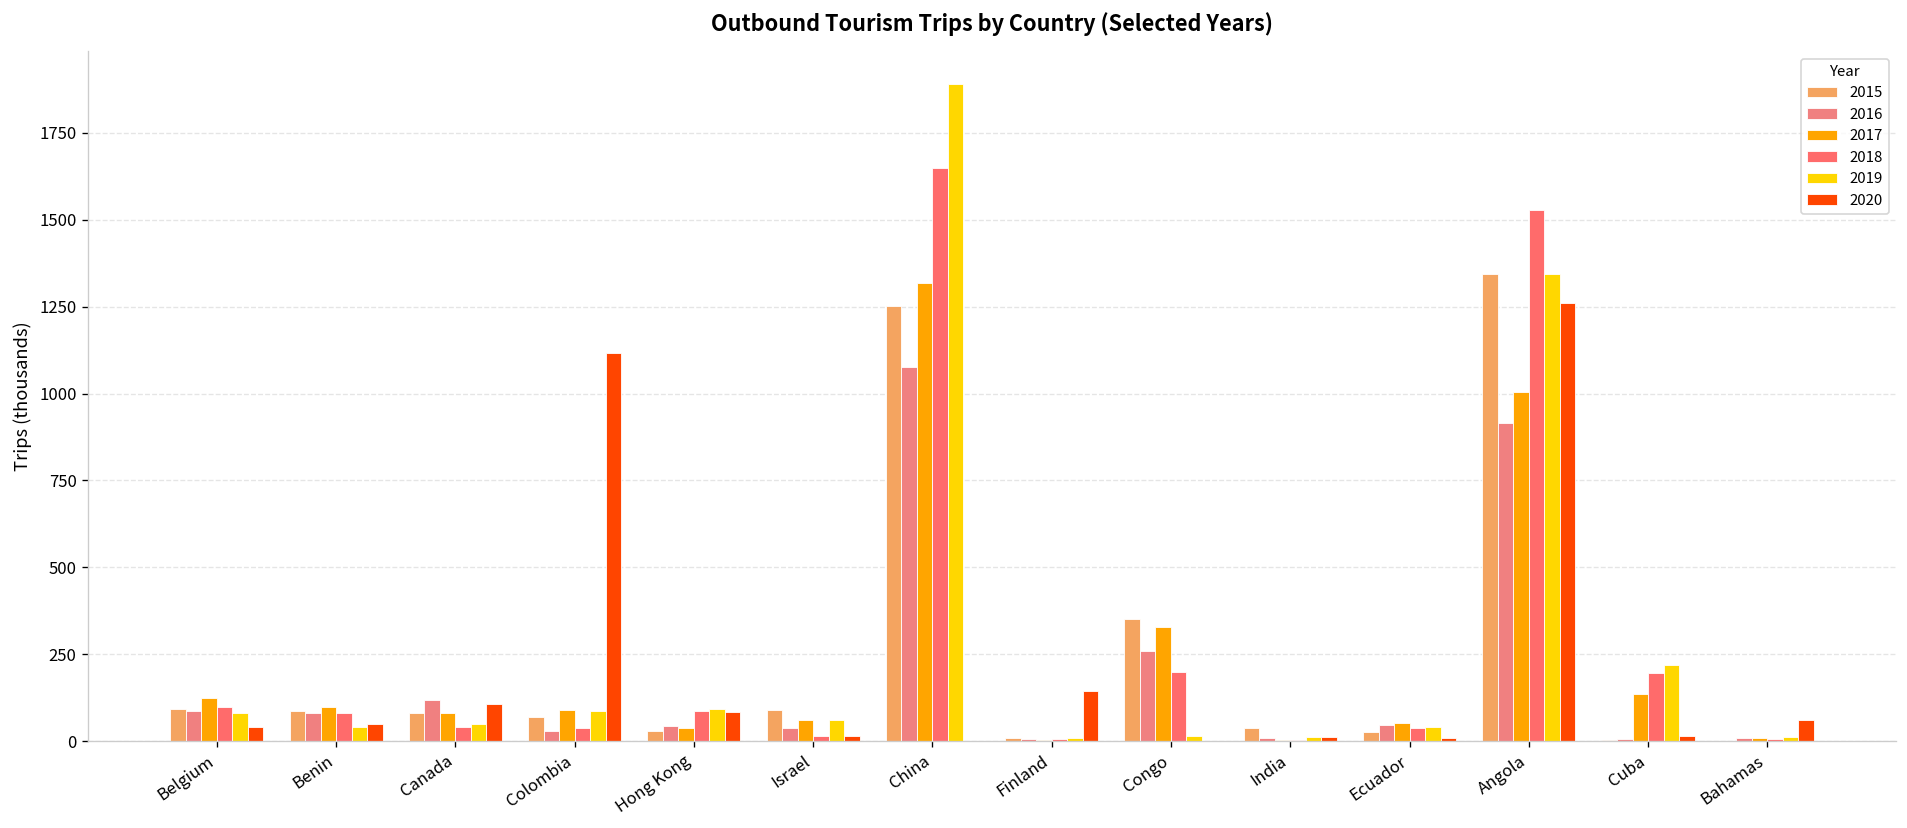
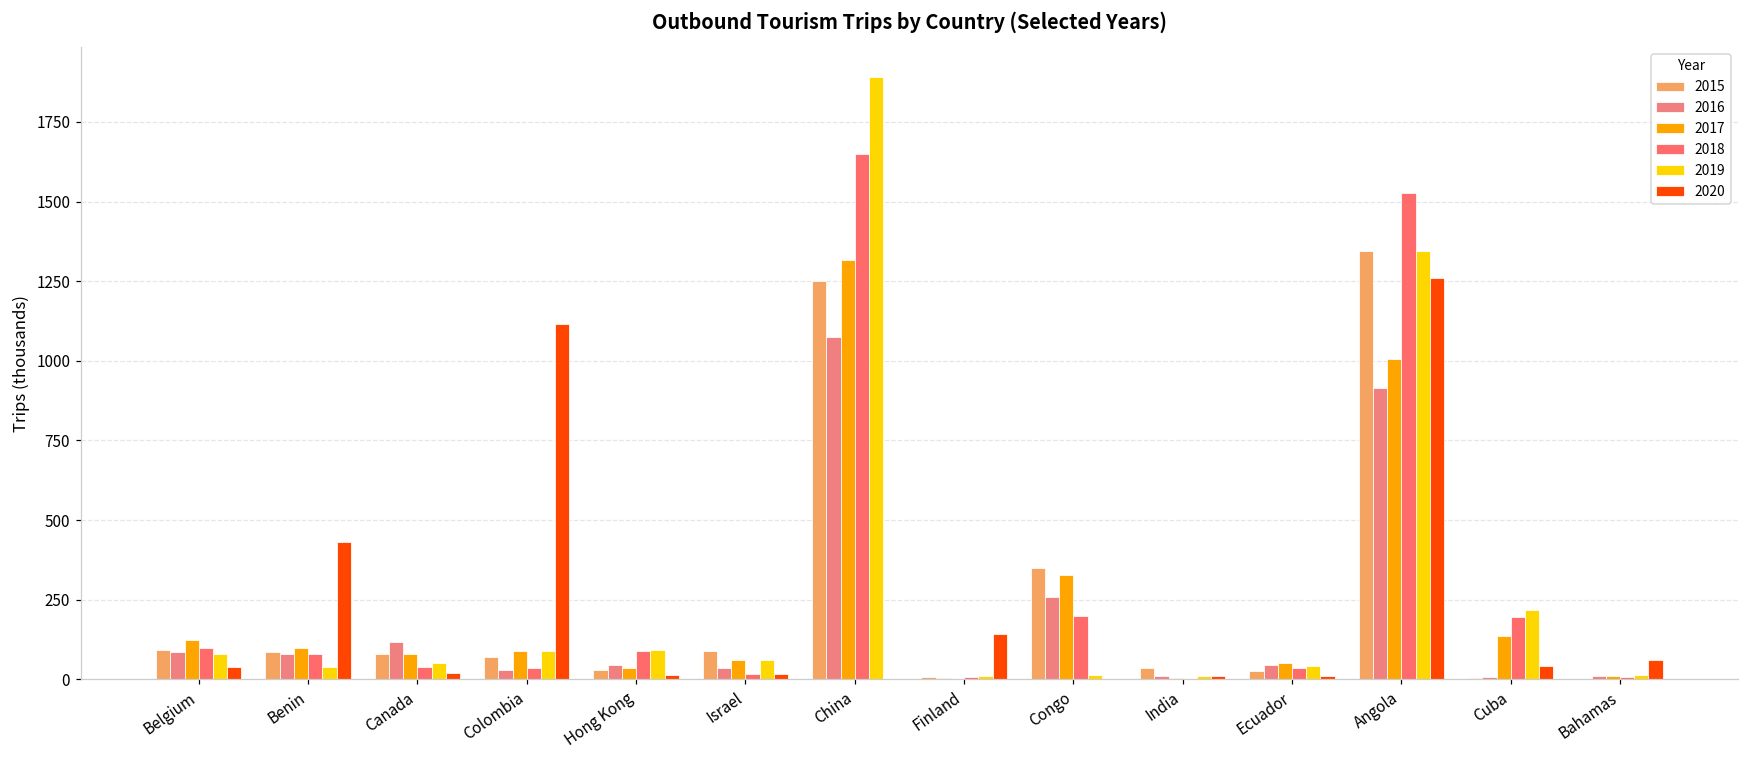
2020, Benin: 50 -> 430
2020, Canada: 110 -> 20
2020, Hong Kong: 80 -> 10
2020, Cuba: 10 -> 40
